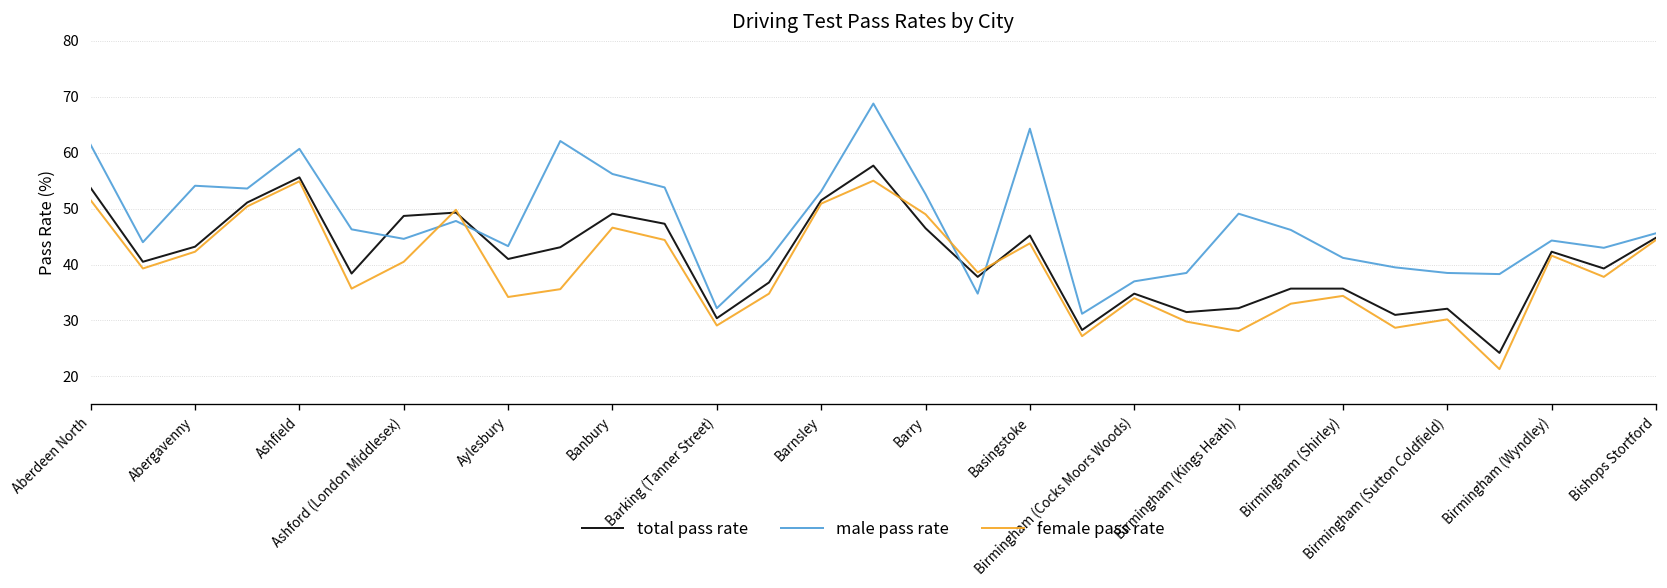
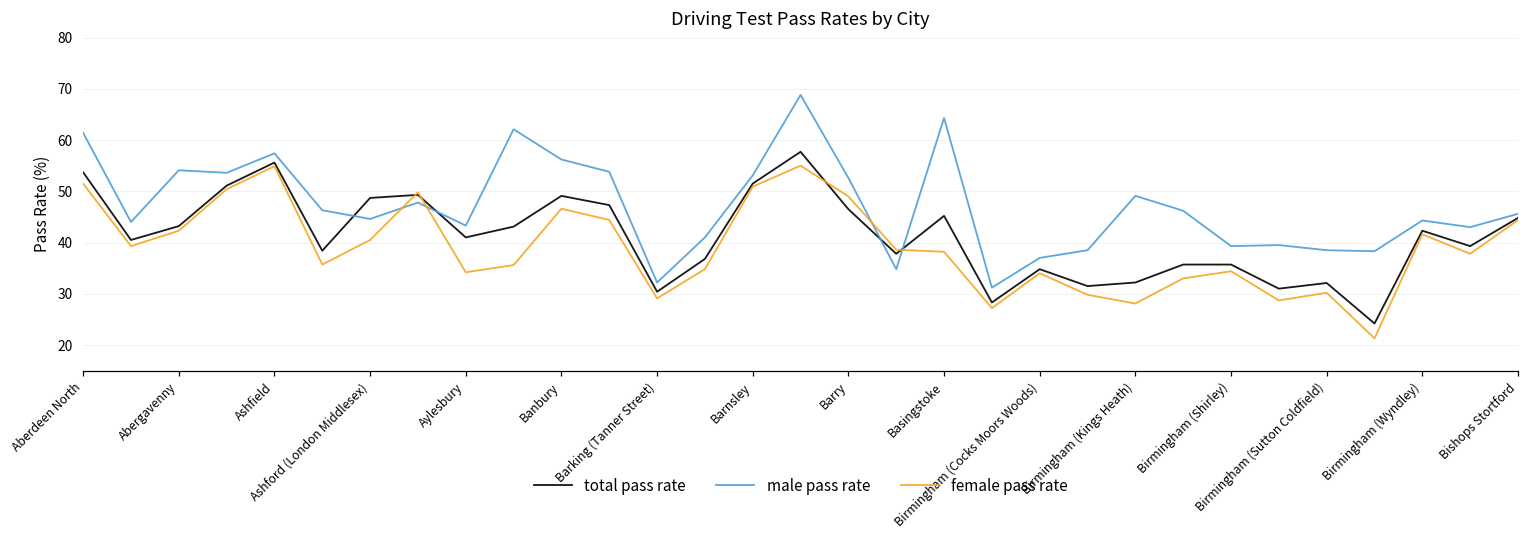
male pass rate, Ashfield: 61 -> 57
female pass rate, Basingstoke: 44 -> 38
male pass rate, Birmingham (Shirley): 41 -> 39
